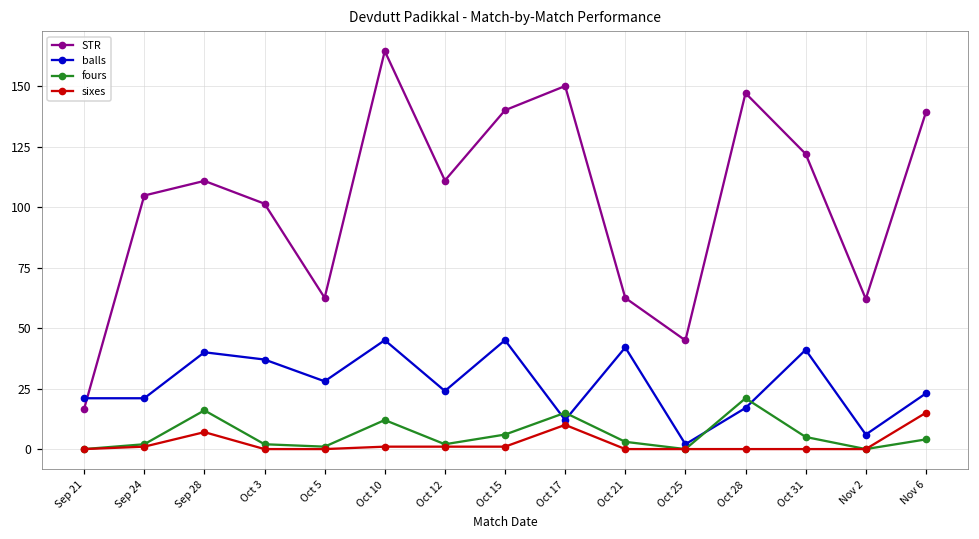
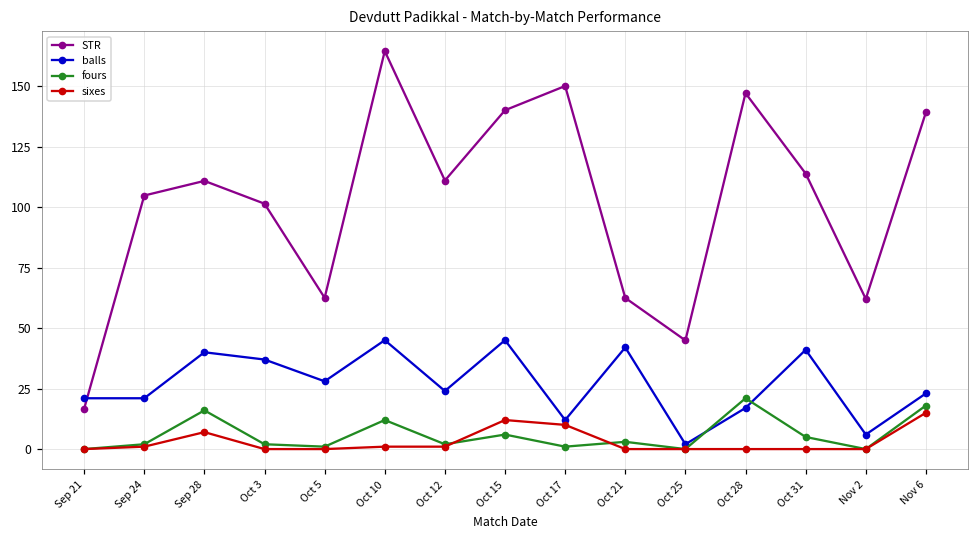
sixes, Oct 15: 1 -> 12
fours, Oct 17: 15 -> 1
STR, Oct 31: 122 -> 114
fours, Nov 6: 4 -> 18
